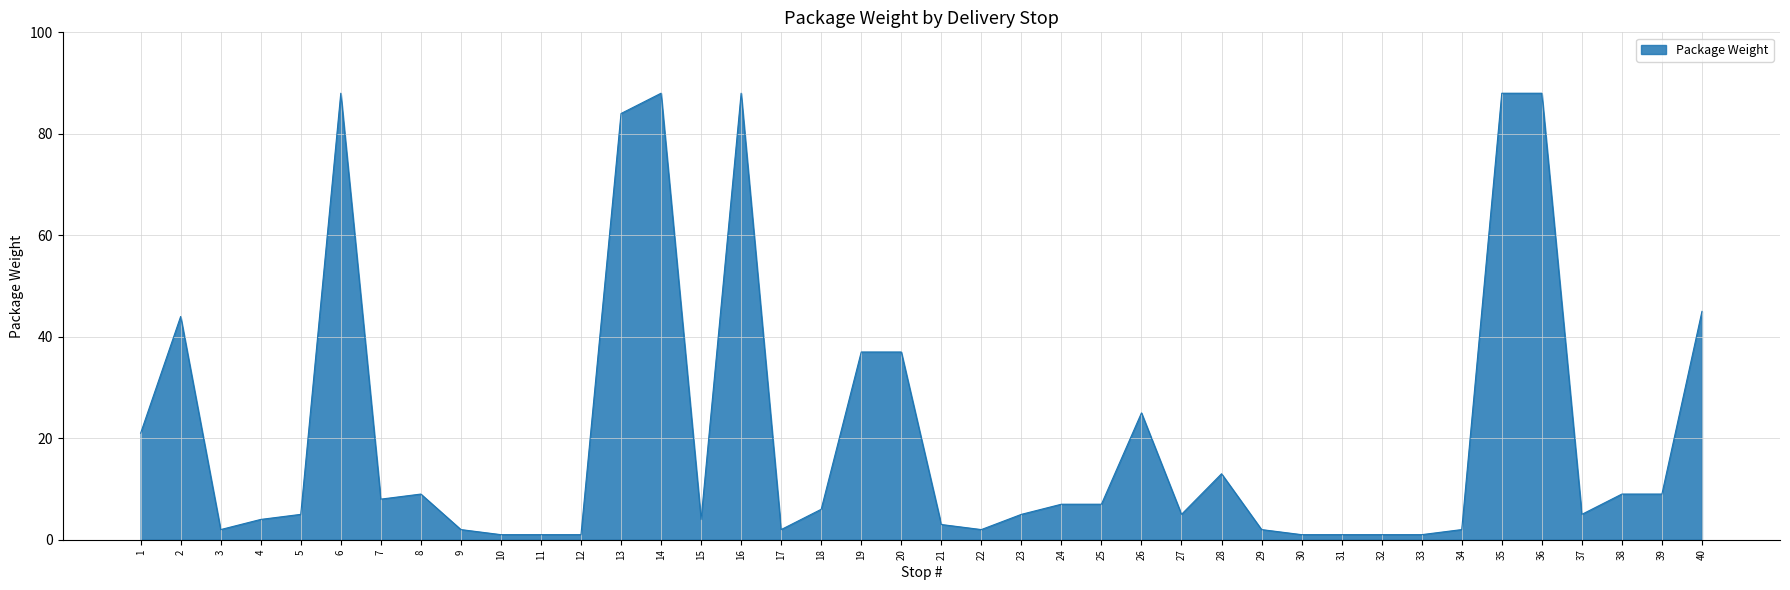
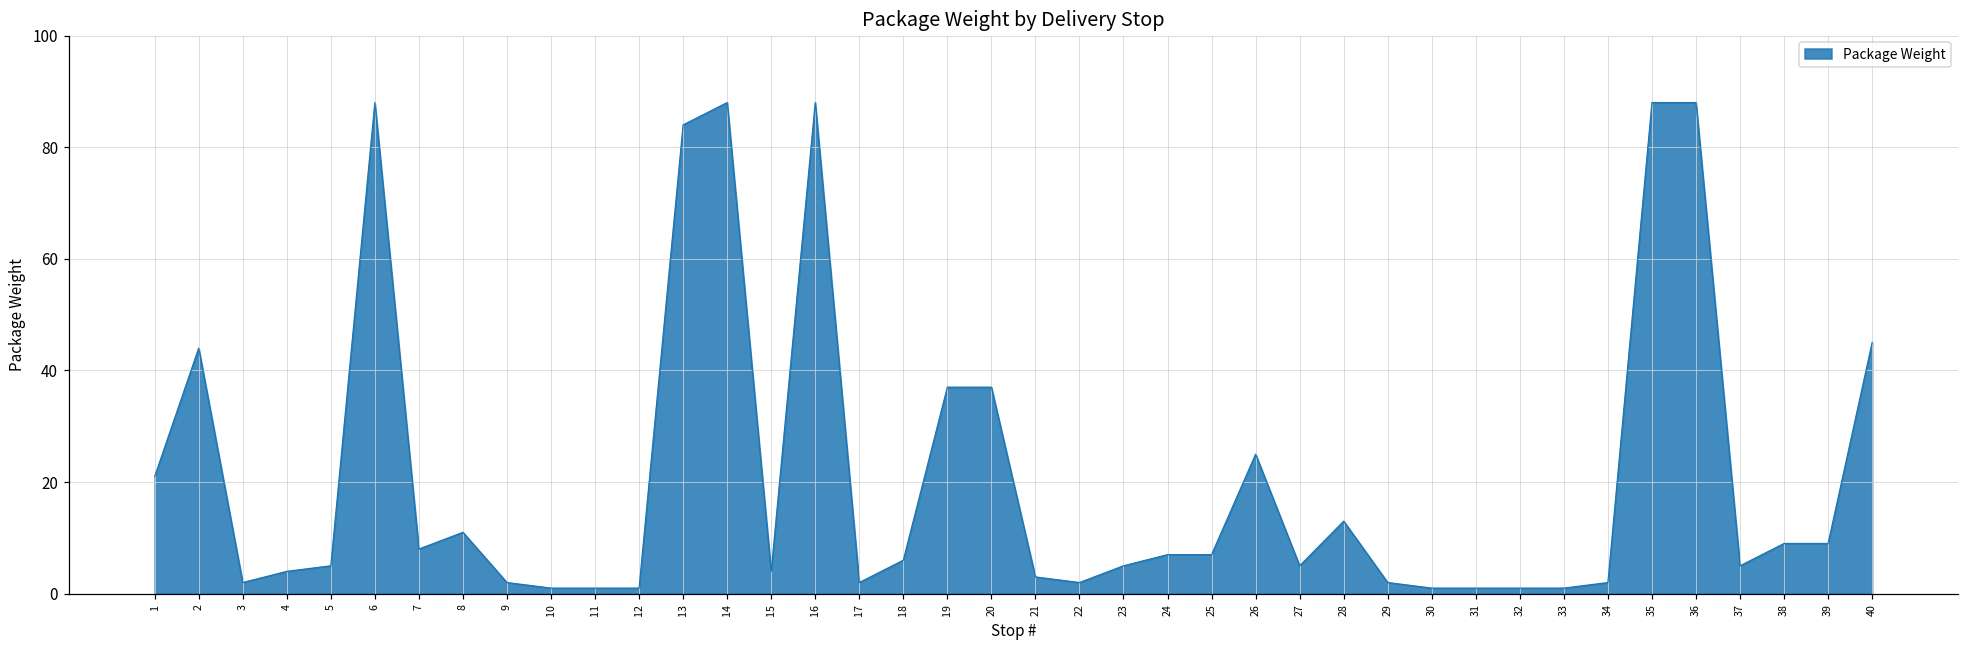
8: 9 -> 11
